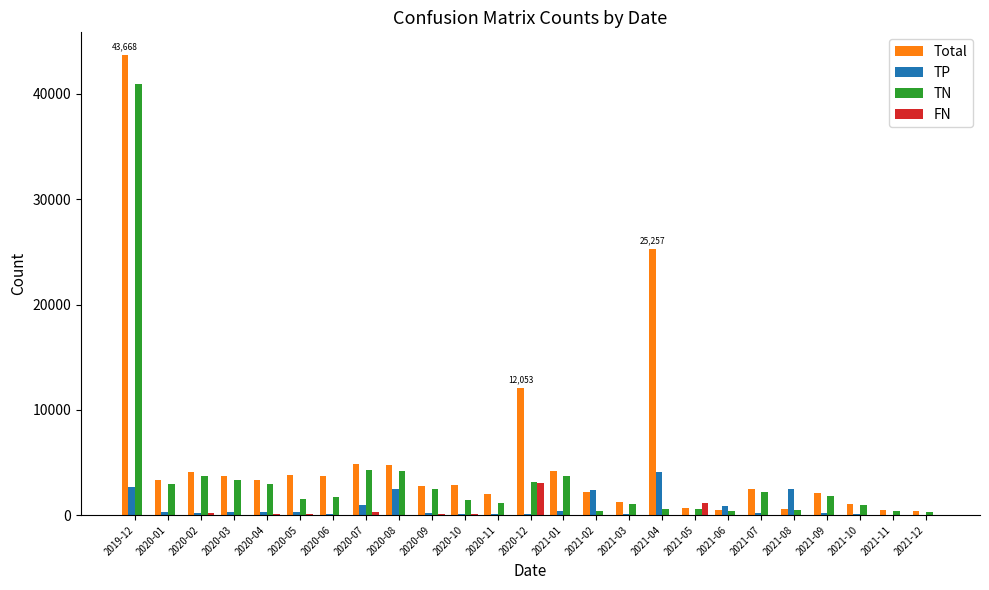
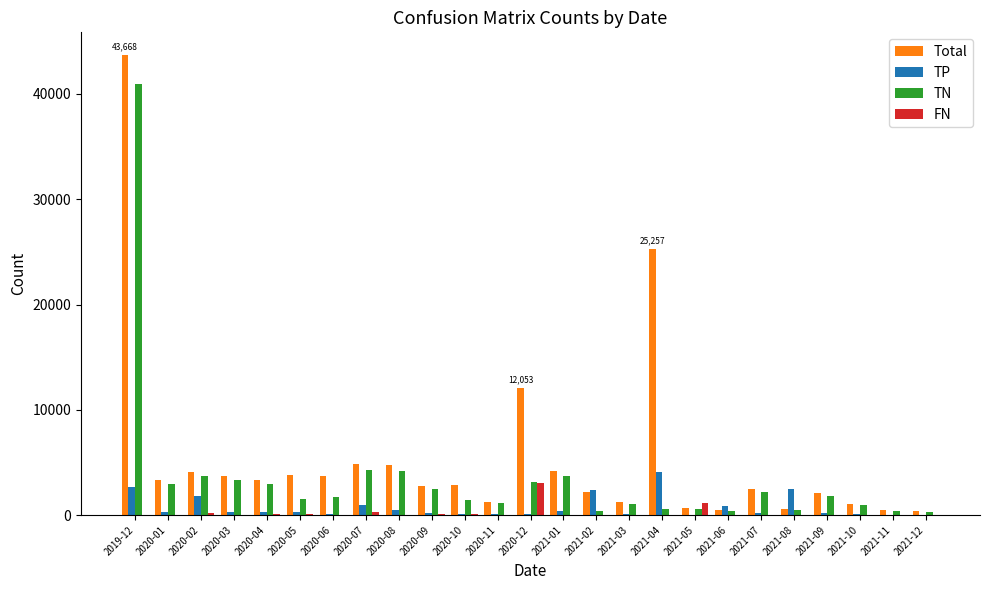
TP, 2020-02: 200 -> 1900
TP, 2020-08: 2500 -> 400
Total, 2020-11: 2000 -> 1300
